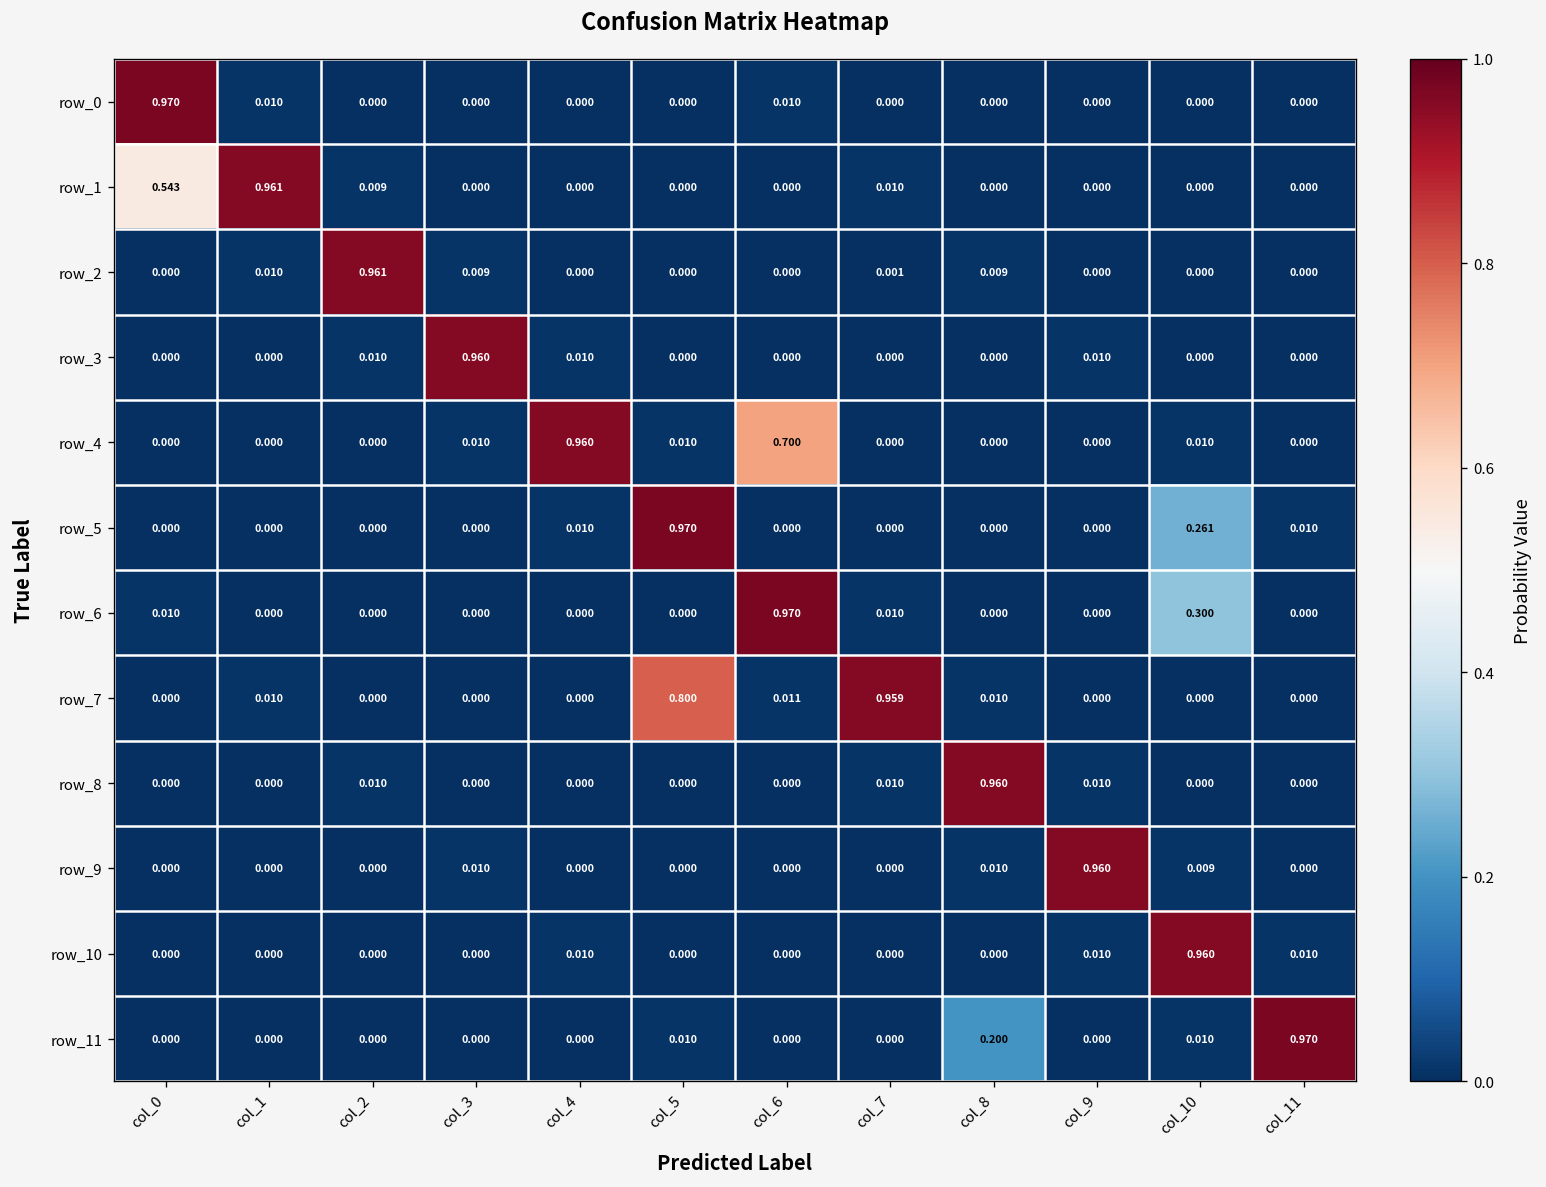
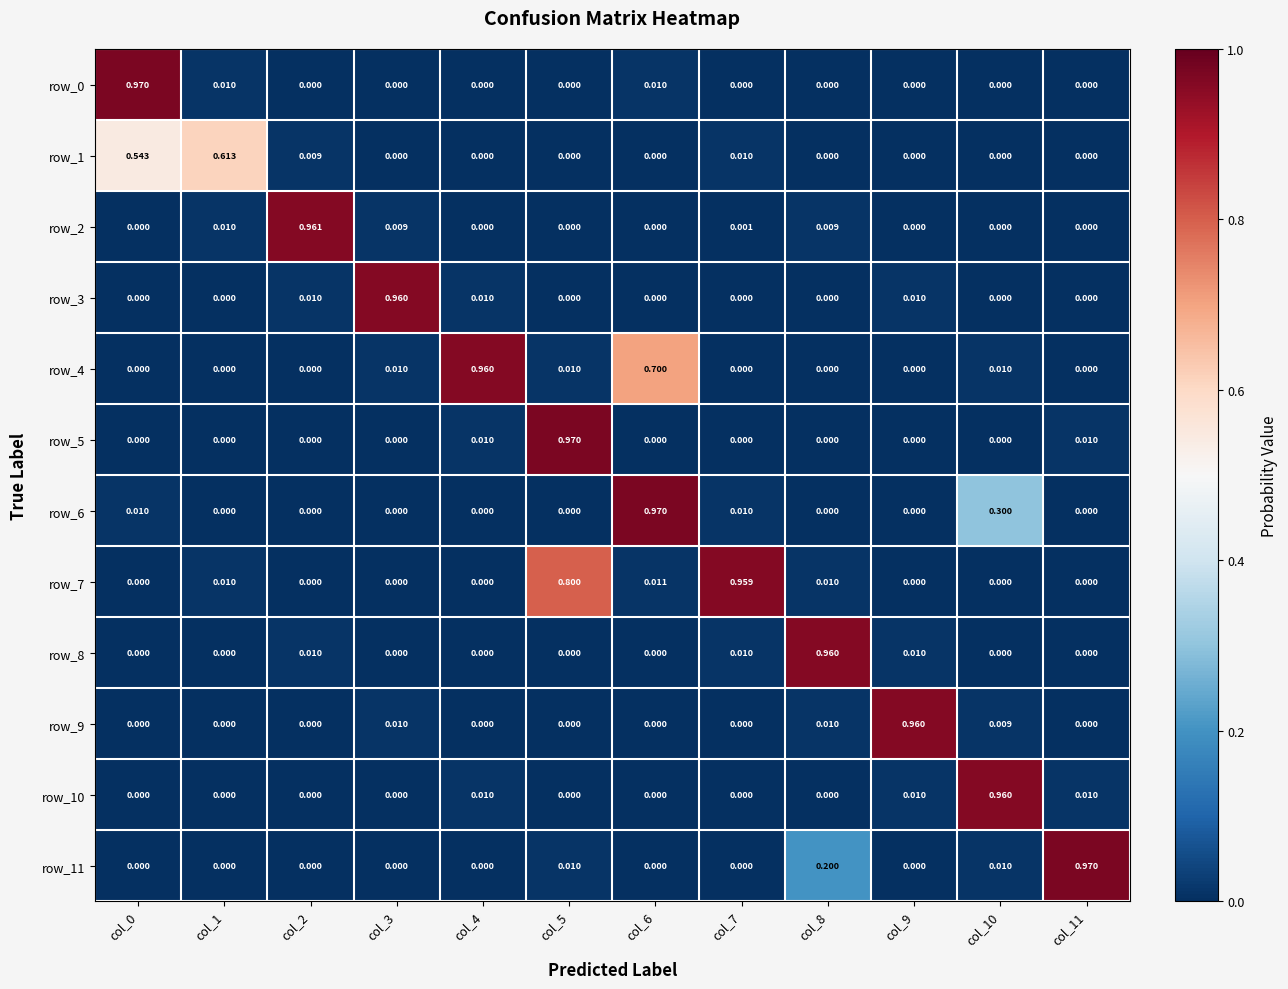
row_1, col_1: 0.961 -> 0.613
row_5, col_10: 0.261 -> 0.000
